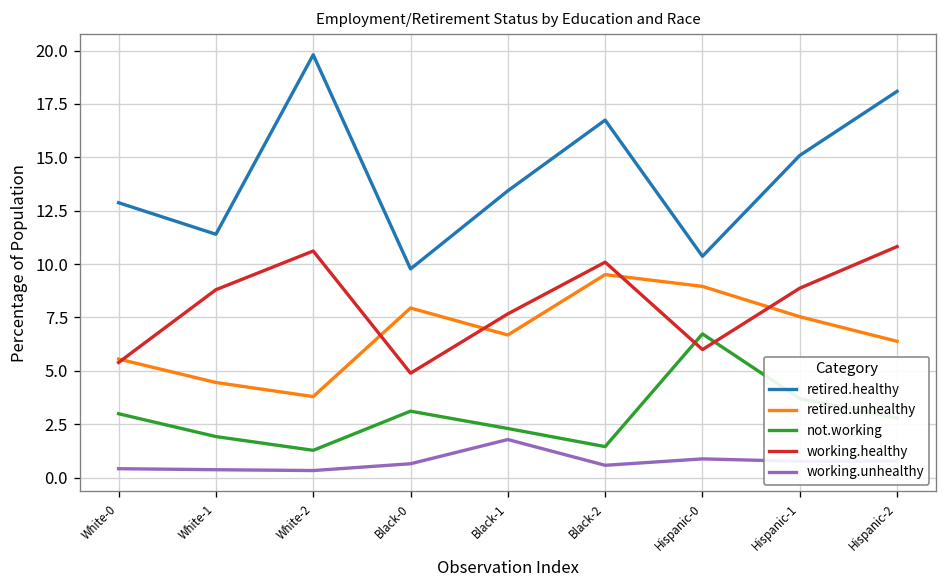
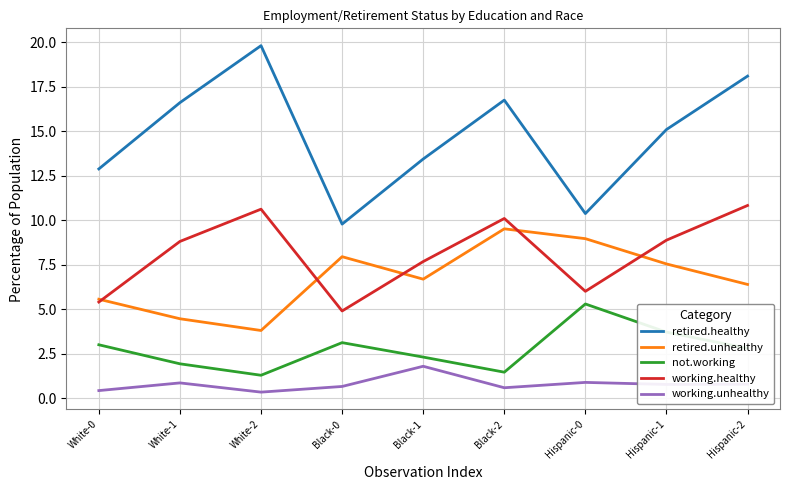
retired.healthy, White-1: 11.4 -> 16.6
working.unhealthy, White-1: 0.4 -> 0.9
not.working, Hispanic-0: 6.7 -> 5.3
